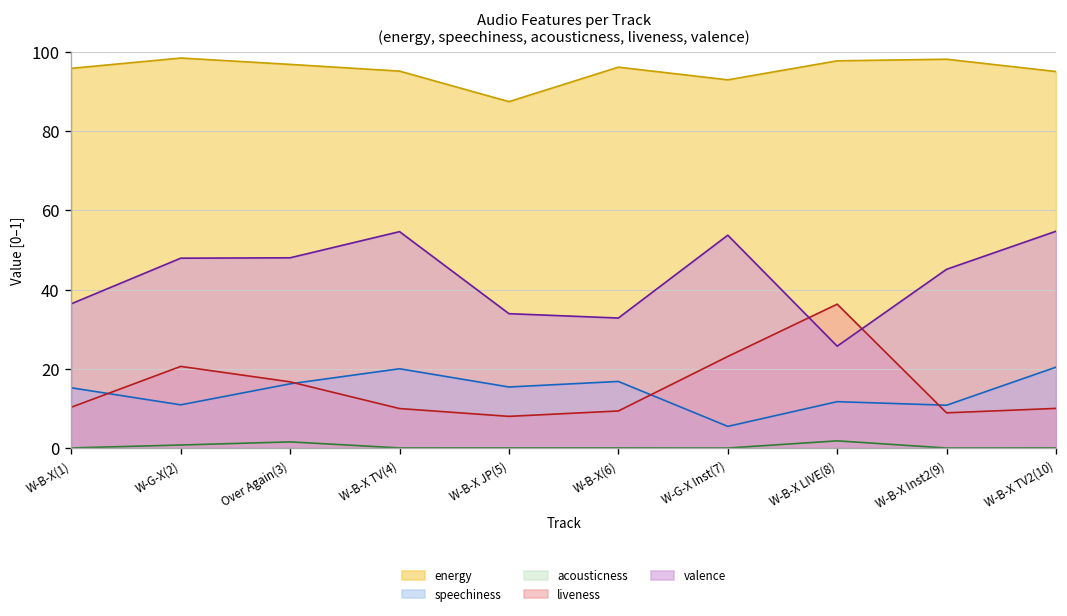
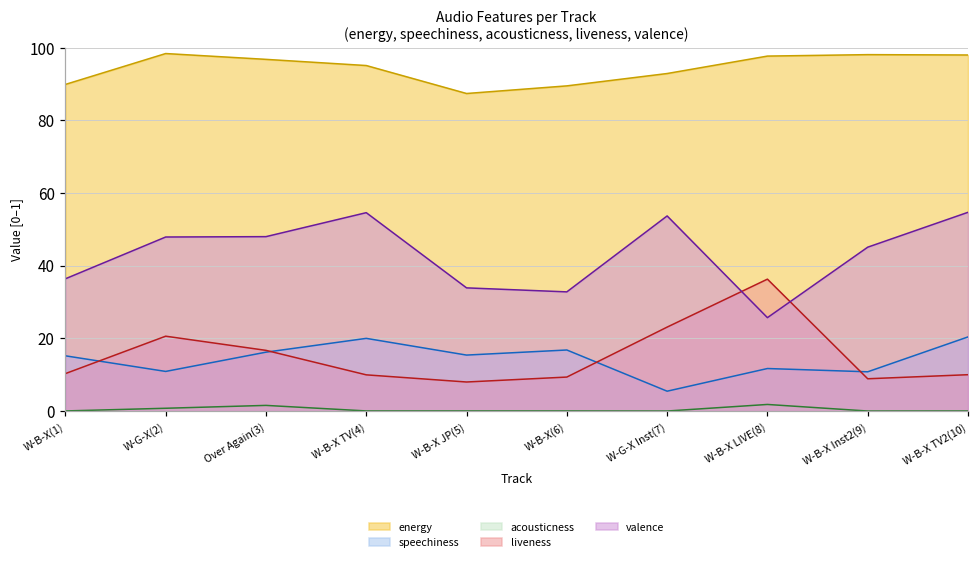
energy, W-B-X(1): 96 -> 90
energy, W-B-X(6): 96 -> 90
energy, W-B-X TV2(10): 95 -> 98
